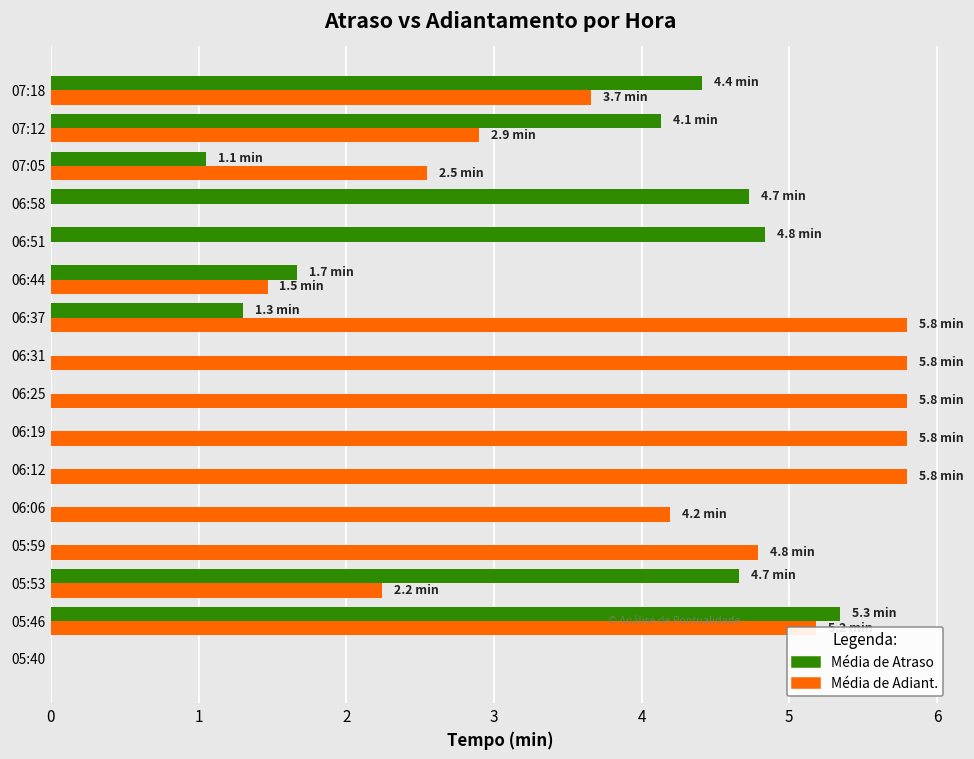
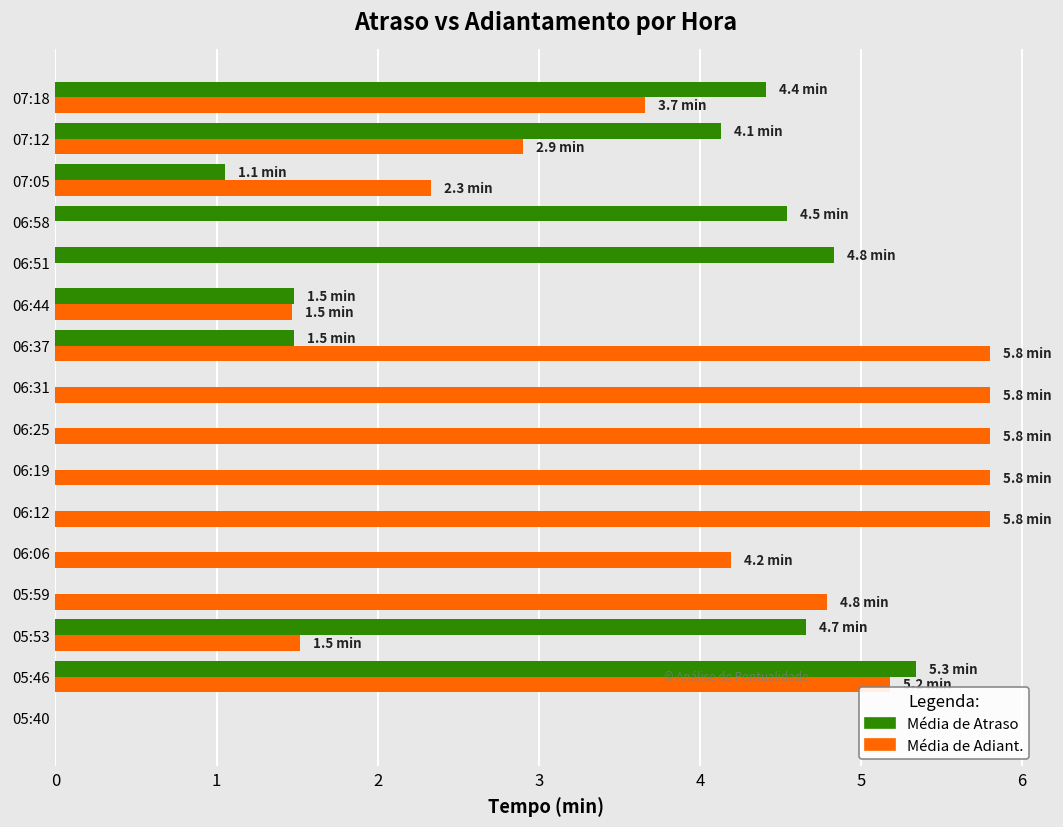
Média de Adiant., 07:05: 2.5 -> 2.3
Média de Atraso, 06:58: 4.7 -> 4.5
Média de Atraso, 06:44: 1.7 -> 1.5
Média de Atraso, 06:37: 1.3 -> 1.5
Média de Adiant., 05:53: 2.2 -> 1.5
